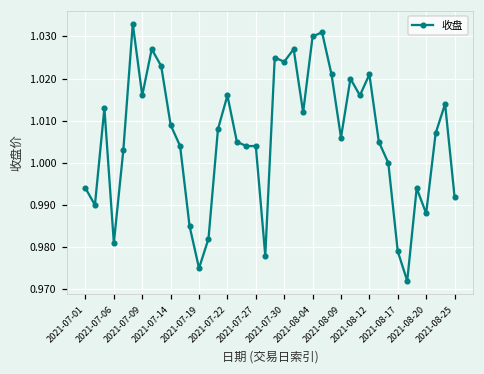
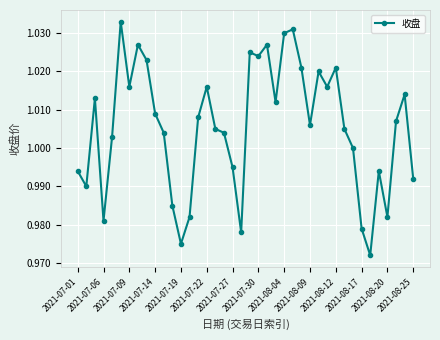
2021-07-27: 1.004 -> 0.995
2021-08-20: 0.988 -> 0.982
